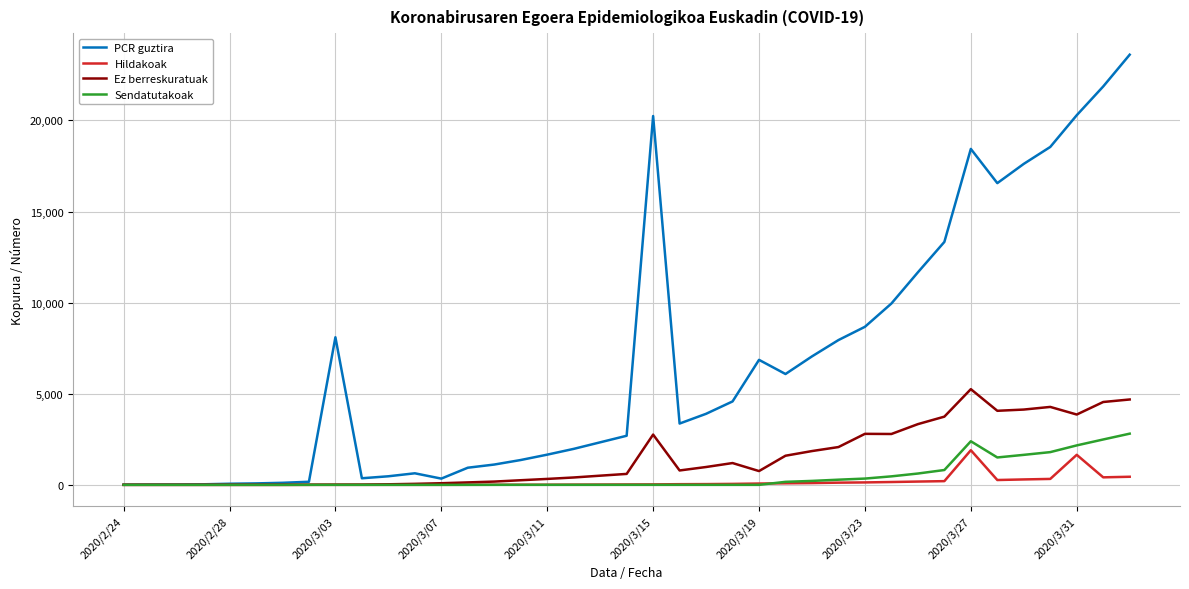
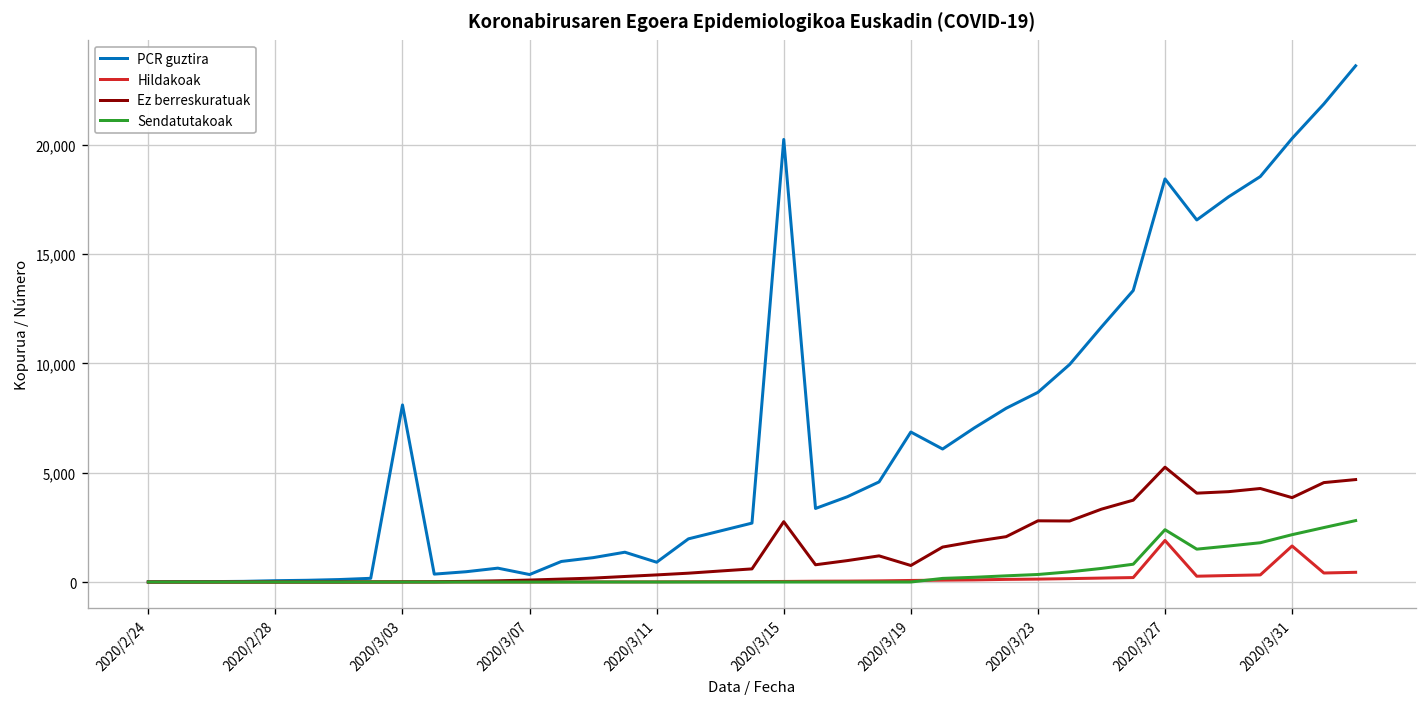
PCR guztira, 2020/3/11: 1,700 -> 900
